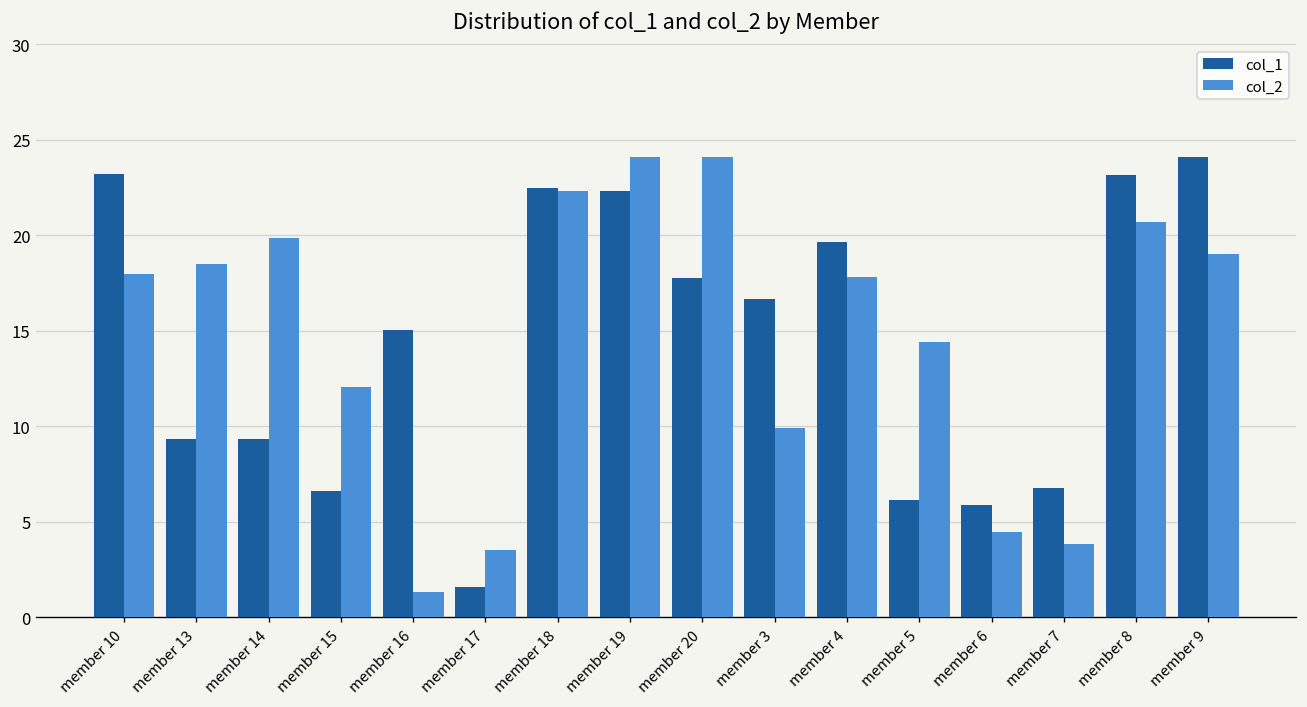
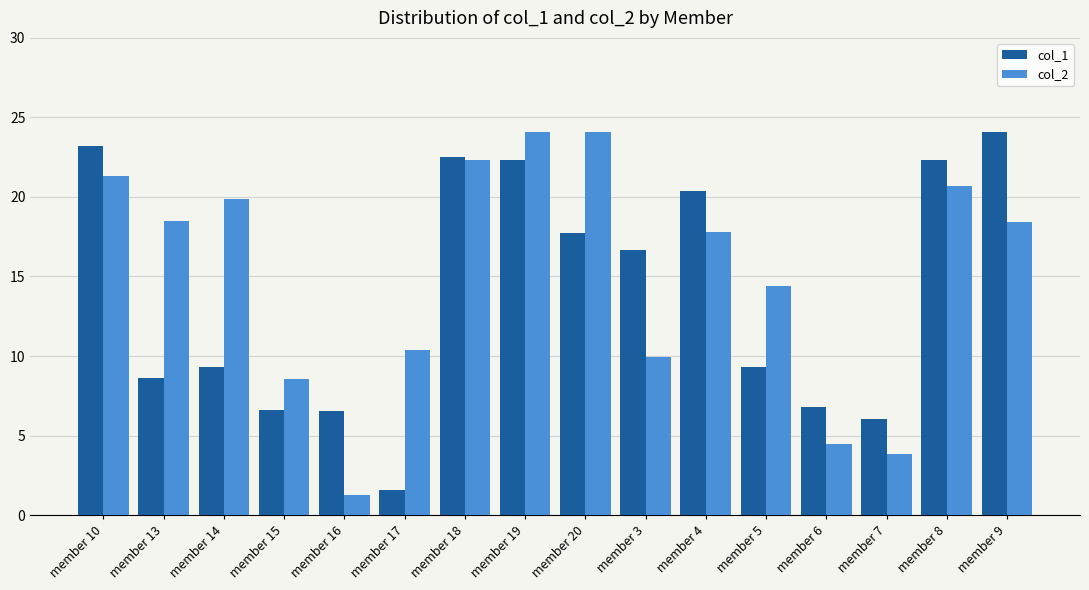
col_2, member 10: 18.0 -> 21.3
col_1, member 13: 9.3 -> 8.6
col_2, member 15: 12.0 -> 8.6
col_1, member 16: 15.0 -> 6.5
col_2, member 17: 3.5 -> 10.3
col_1, member 4: 19.6 -> 20.4
col_1, member 5: 6.2 -> 9.3
col_1, member 6: 5.9 -> 6.8
col_1, member 7: 6.8 -> 6.1
col_1, member 8: 23.1 -> 22.3
col_2, member 9: 19.0 -> 18.4
